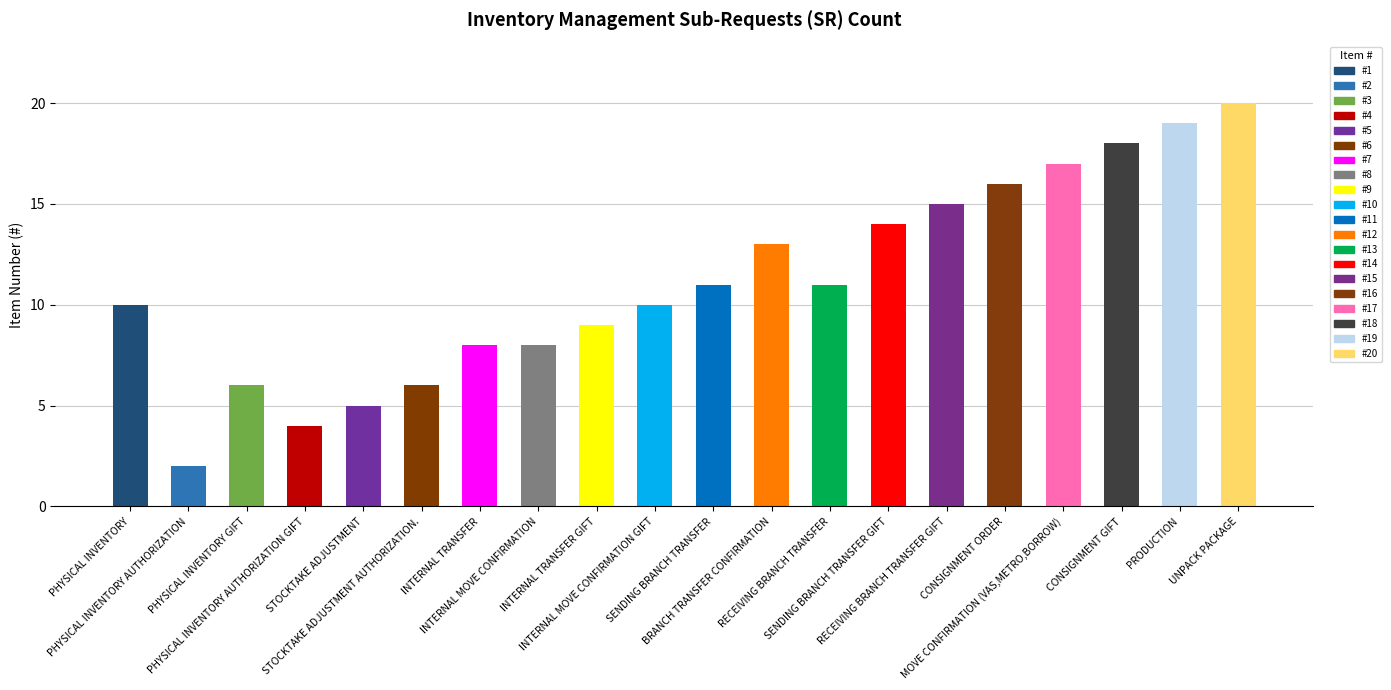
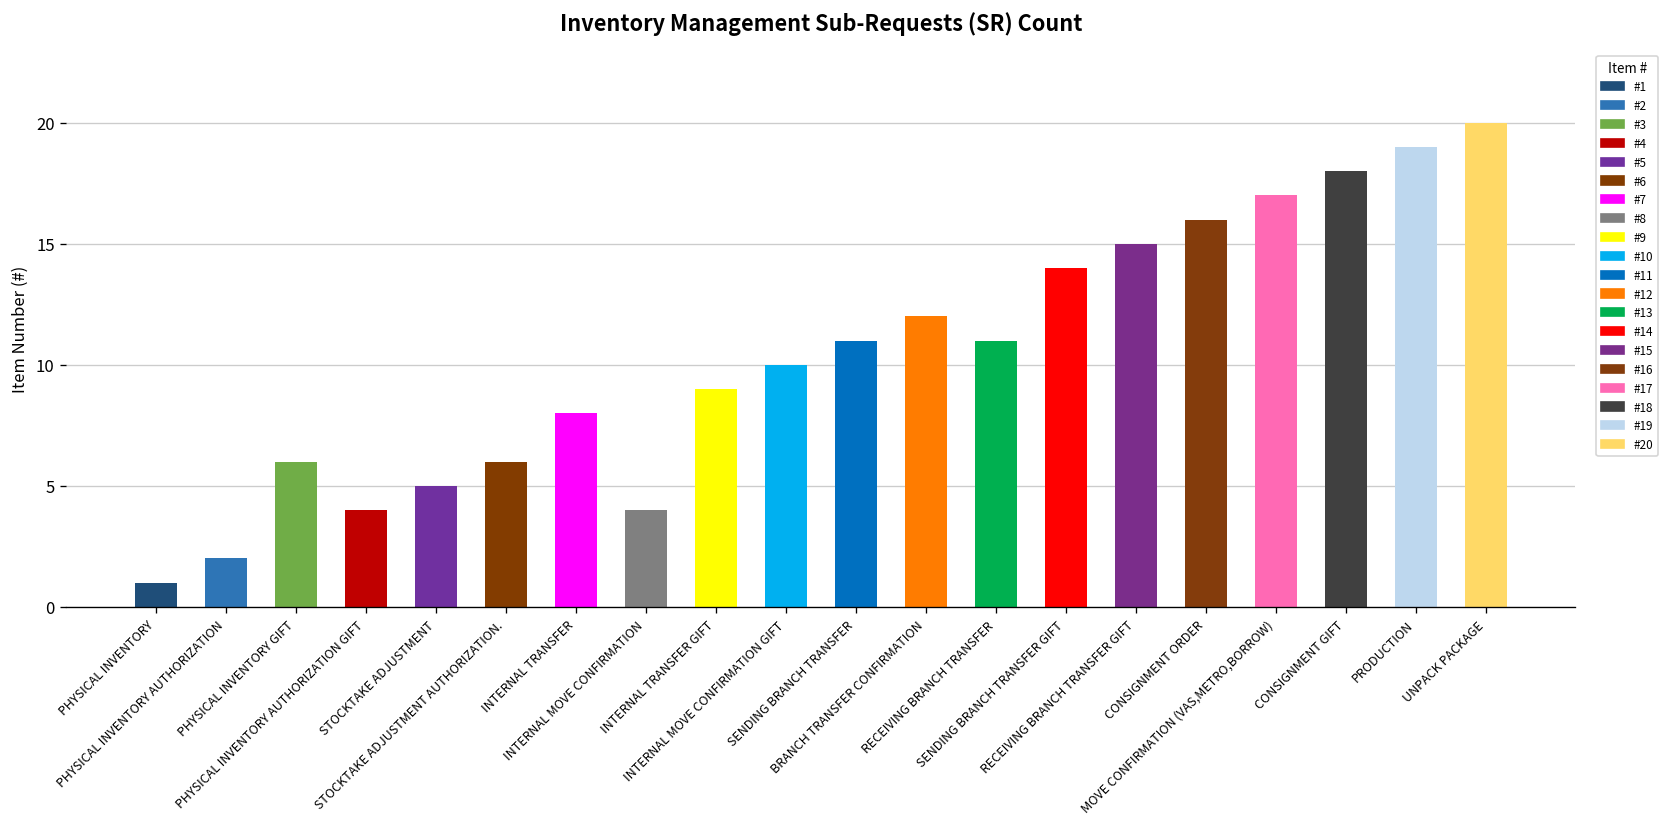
PHYSICAL INVENTORY: 10 -> 1
INTERNAL MOVE CONFIRMATION: 8 -> 4
BRANCH TRANSFER CONFIRMATION: 13 -> 12
